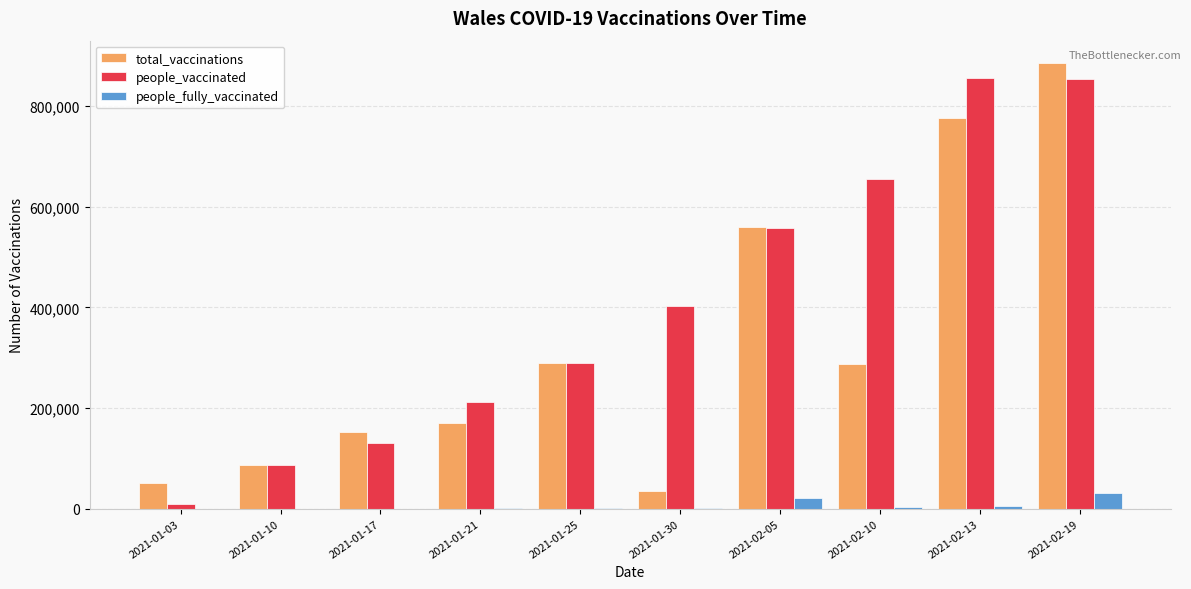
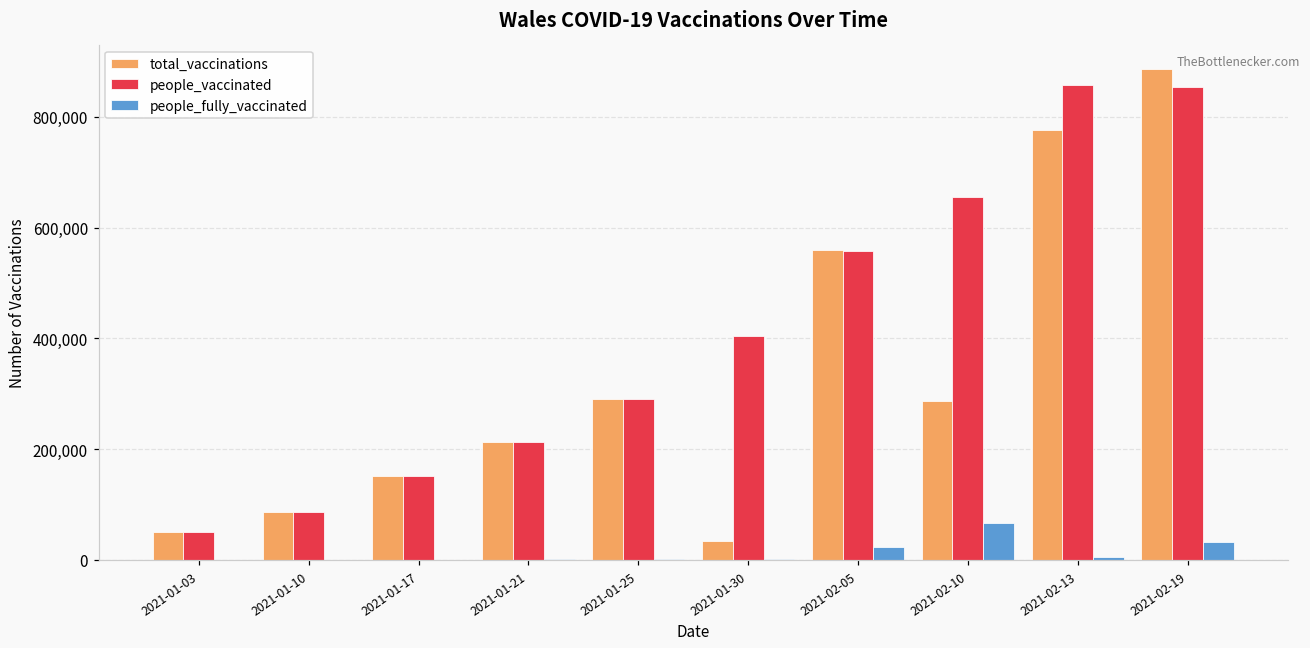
people_vaccinated, 2021-01-03: 10,000 -> 50,000
people_vaccinated, 2021-01-17: 130,000 -> 150,000
total_vaccinations, 2021-01-21: 170,000 -> 210,000
people_fully_vaccinated, 2021-02-10: 0 -> 70,000
